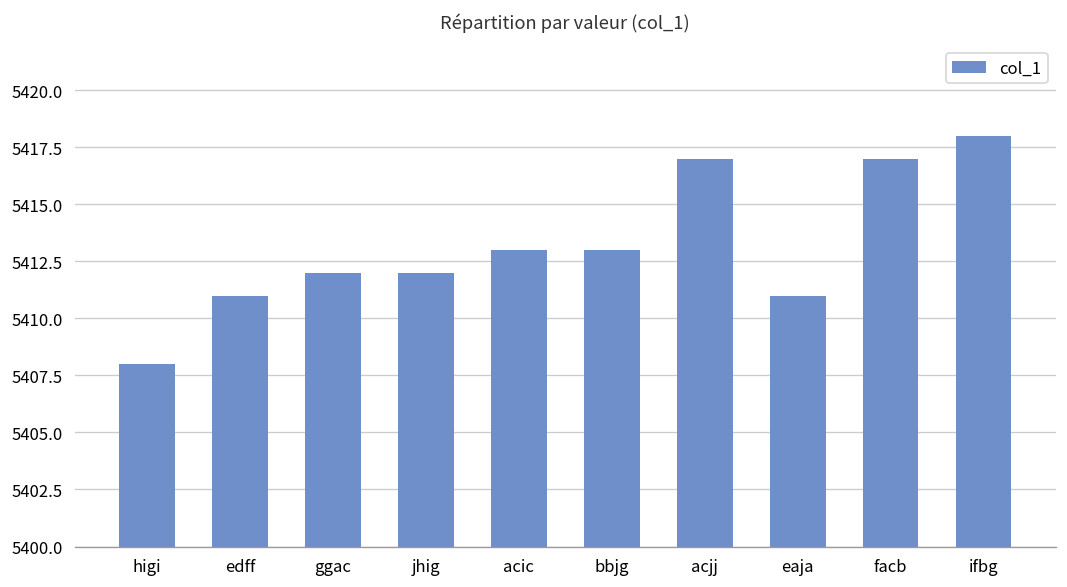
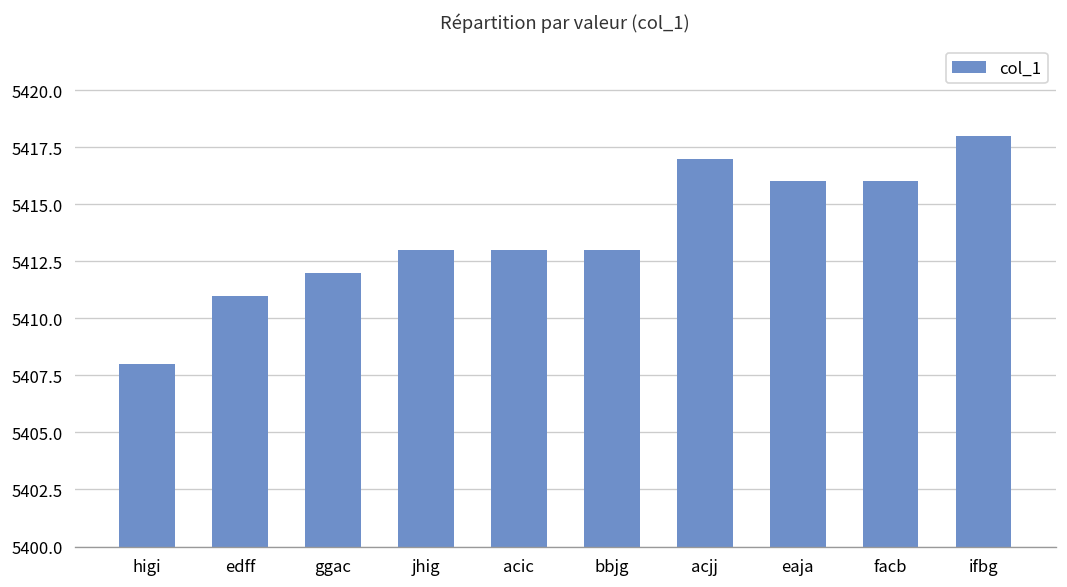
jhig: 5412 -> 5413
eaja: 5411 -> 5416
facb: 5417 -> 5416
